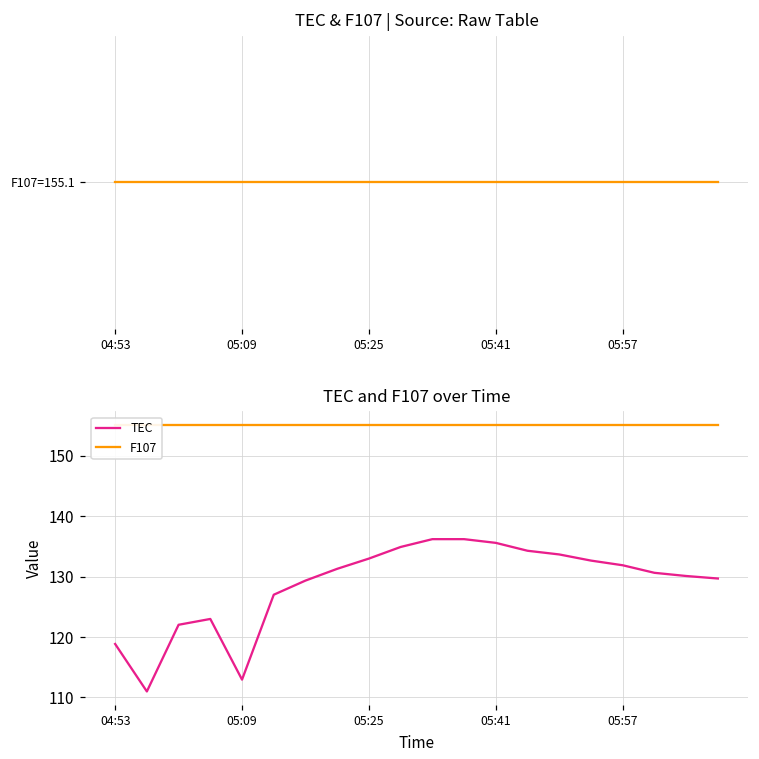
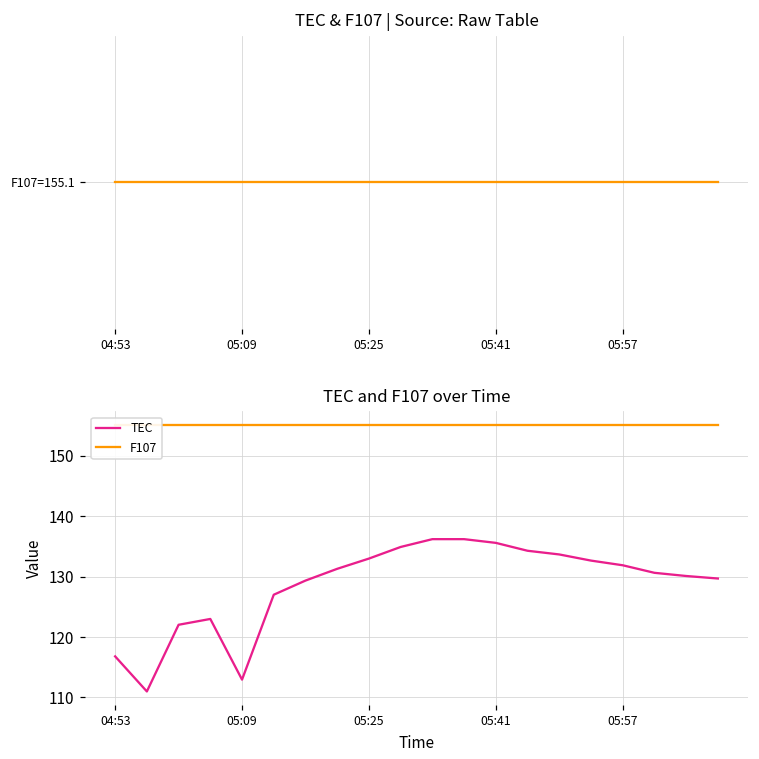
TEC and F107 over Time, TEC, 04:53: 119 -> 117
